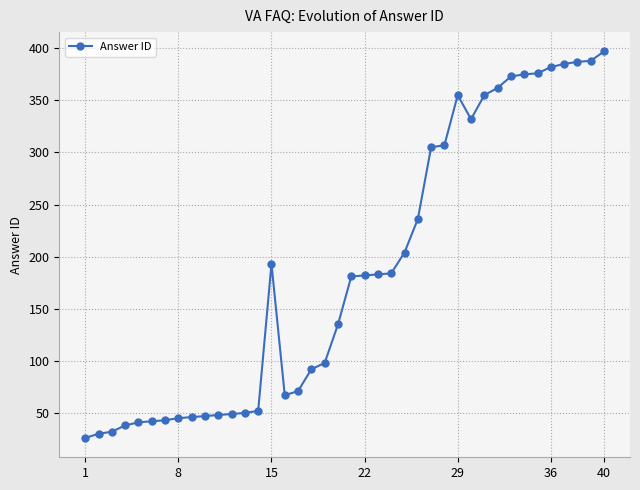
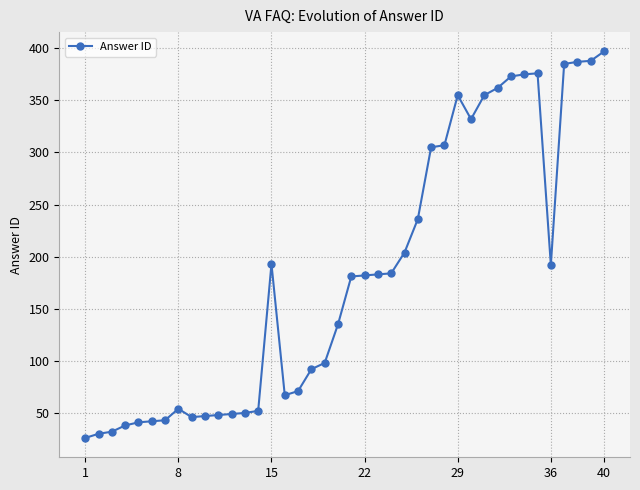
8: 45 -> 54
36: 382 -> 192
